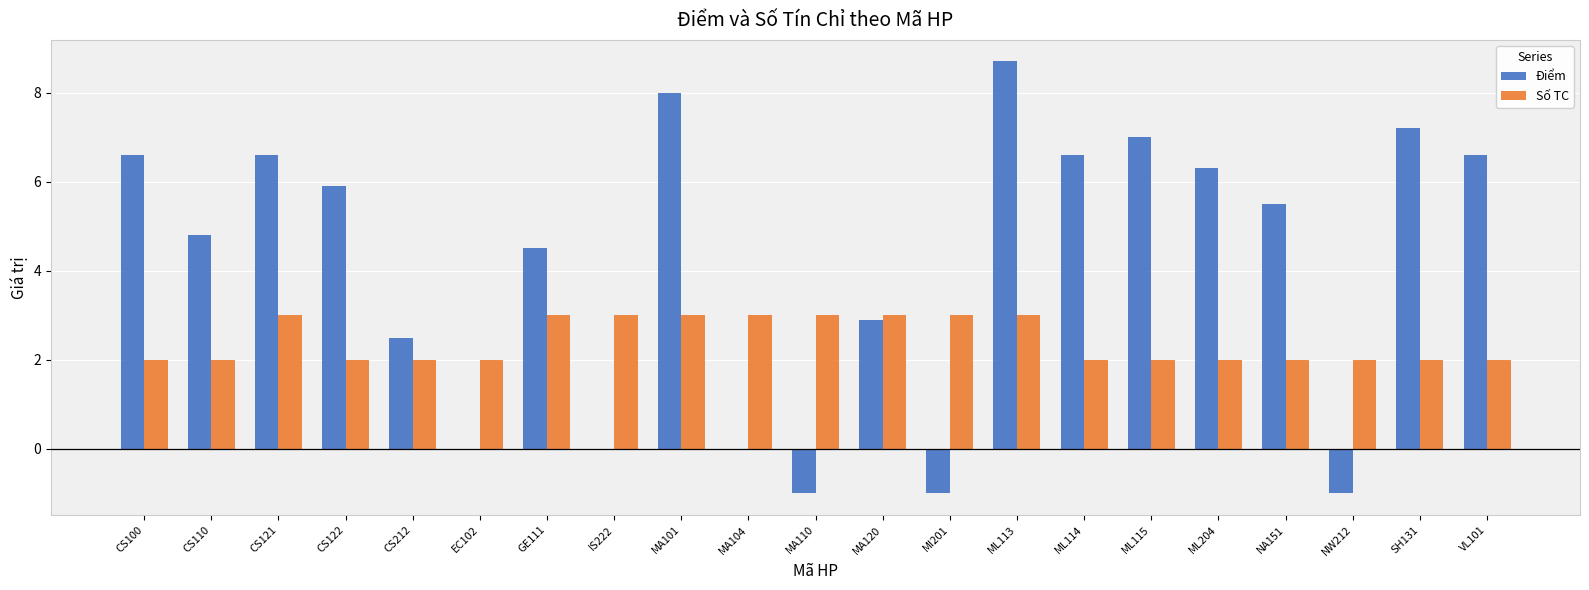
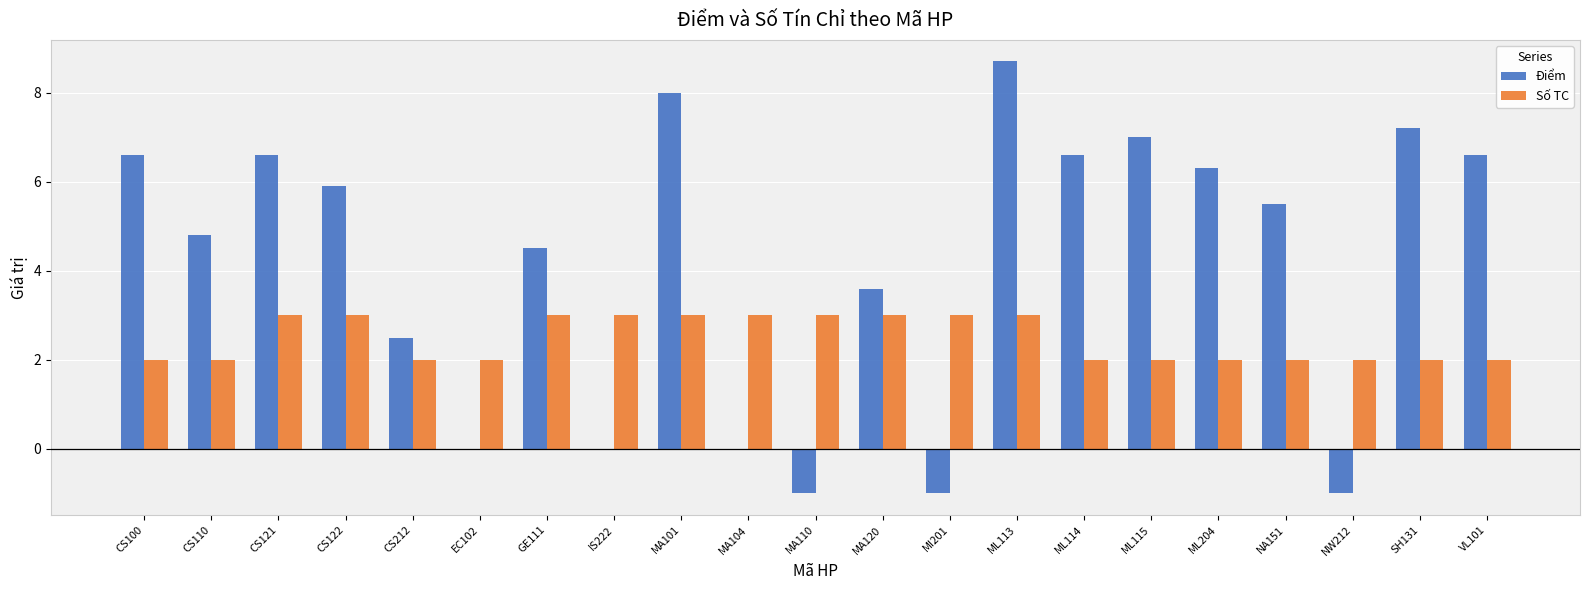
Số TC, CS122: 2 -> 3
Điểm, MA120: 2.9 -> 3.6
